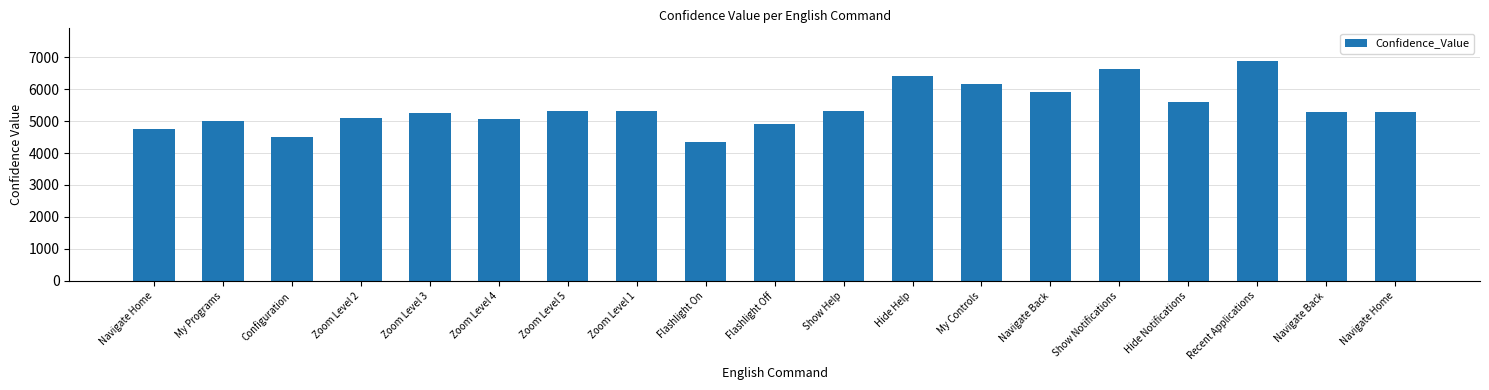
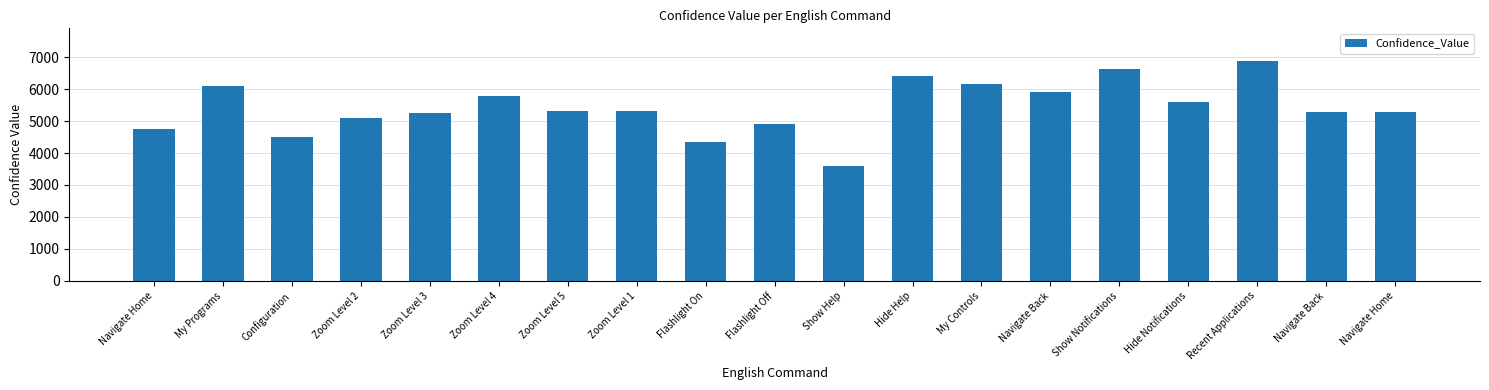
My Programs: 5000 -> 6100
Zoom Level 4: 5100 -> 5800
Show Help: 5300 -> 3600
